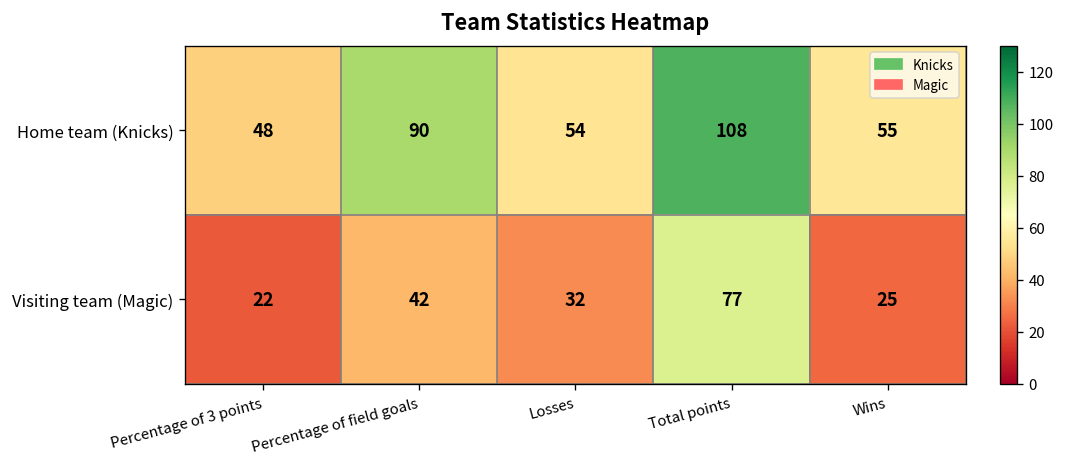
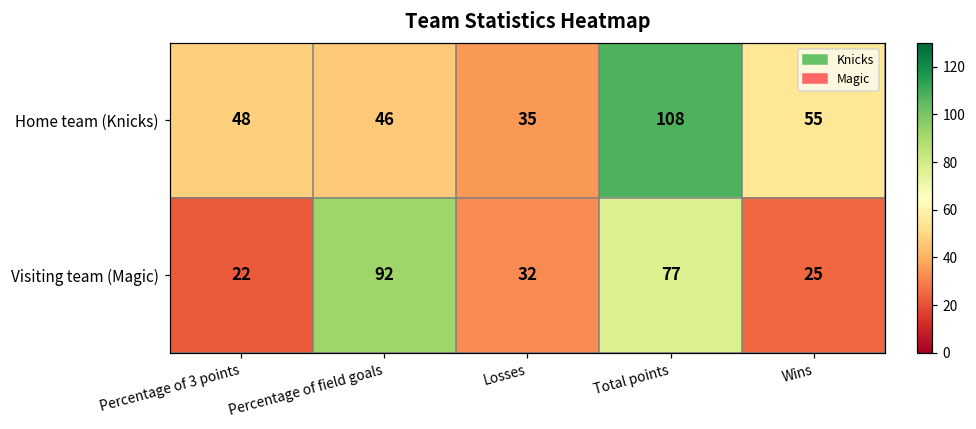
Home team (Knicks), Percentage of field goals: 90 -> 46
Home team (Knicks), Losses: 54 -> 35
Visiting team (Magic), Percentage of field goals: 42 -> 92
